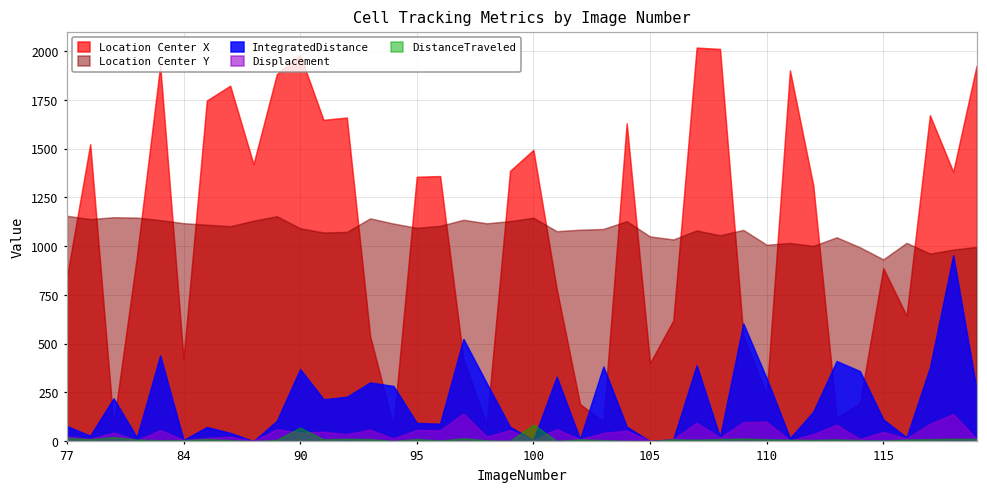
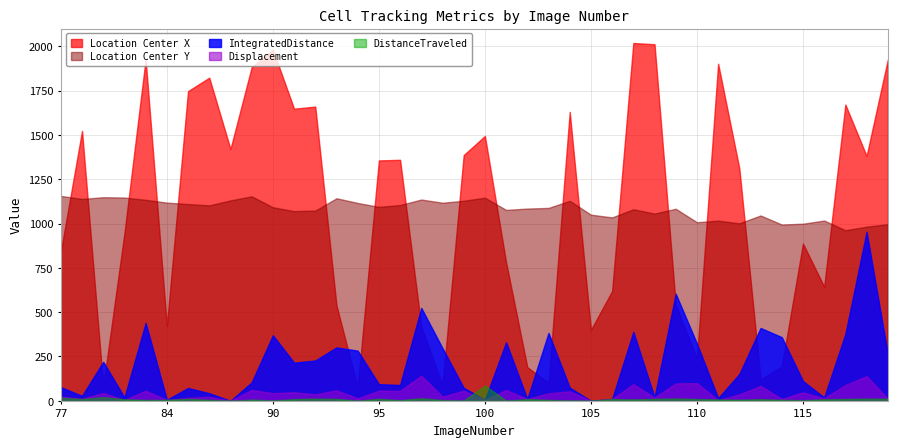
DistanceTraveled, 90: 70 -> 0
Location Center Y, 115: 930 -> 1000
